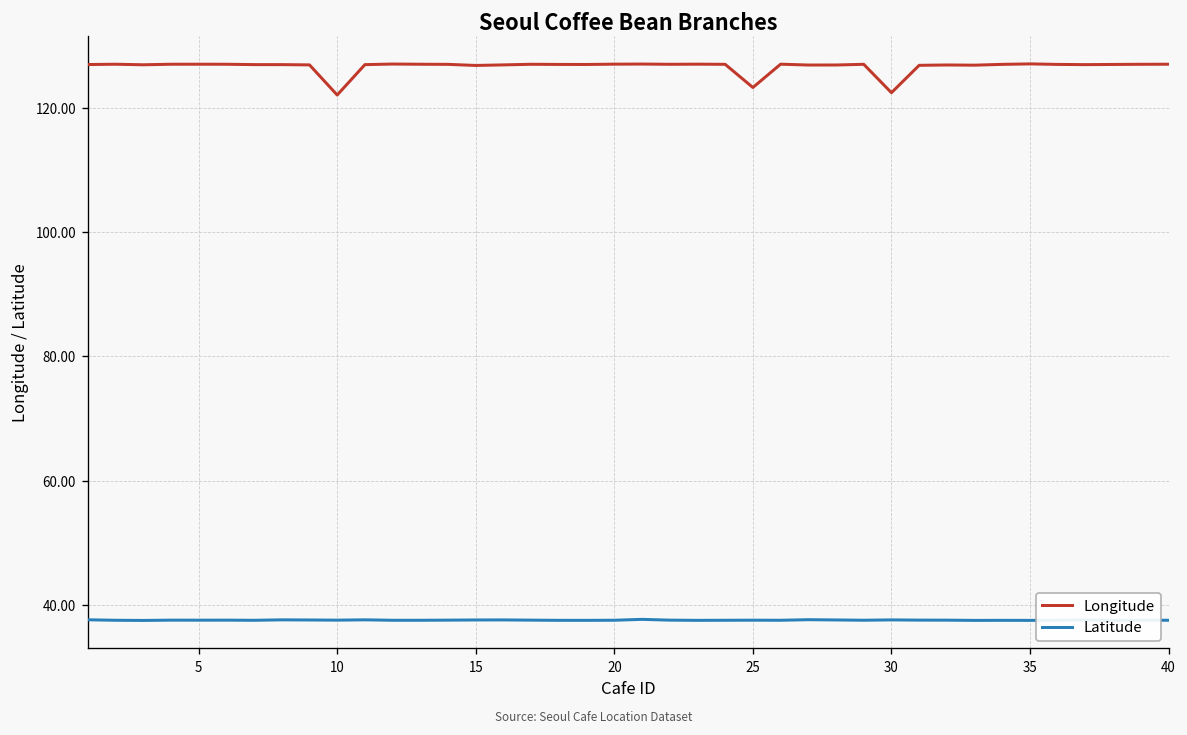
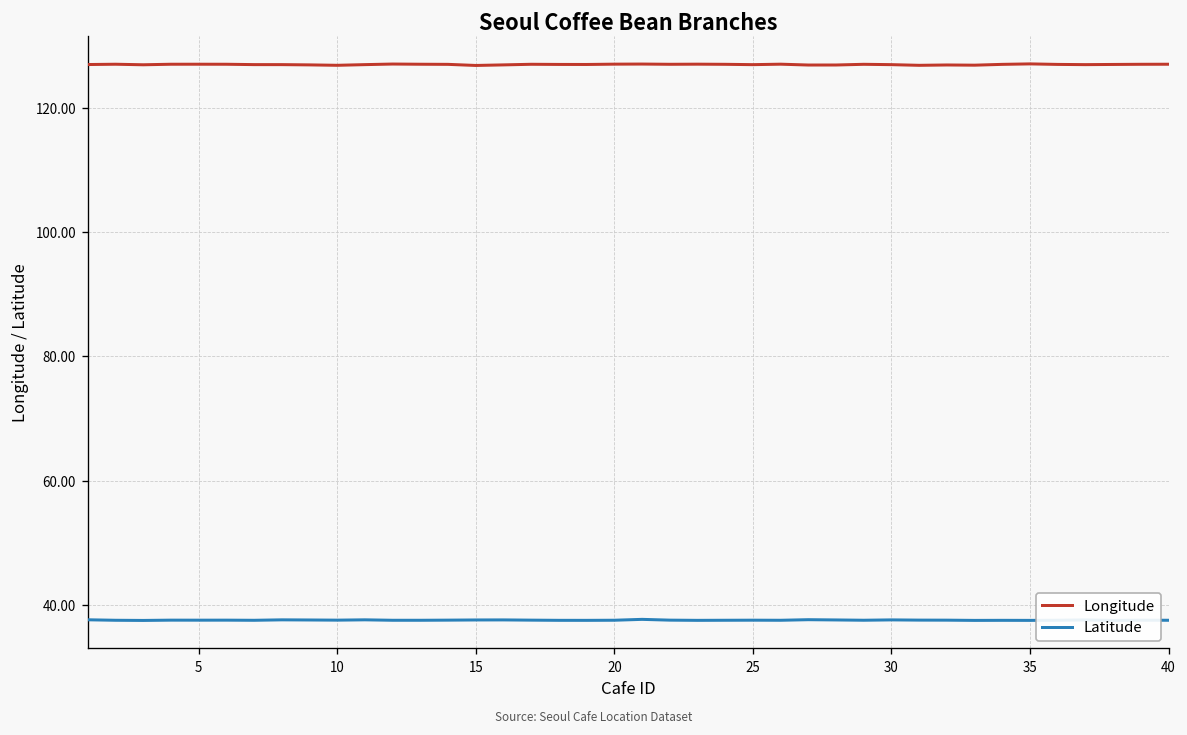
Longitude, 10: 122 -> 127
Longitude, 25: 123 -> 127
Longitude, 30: 122 -> 127
